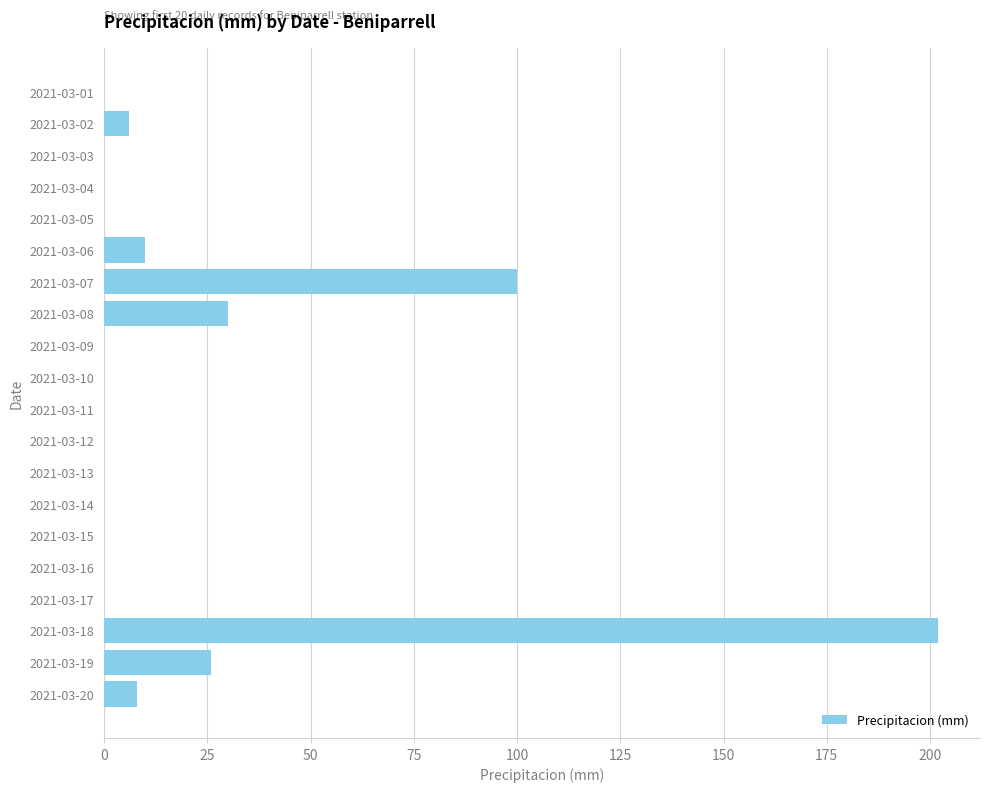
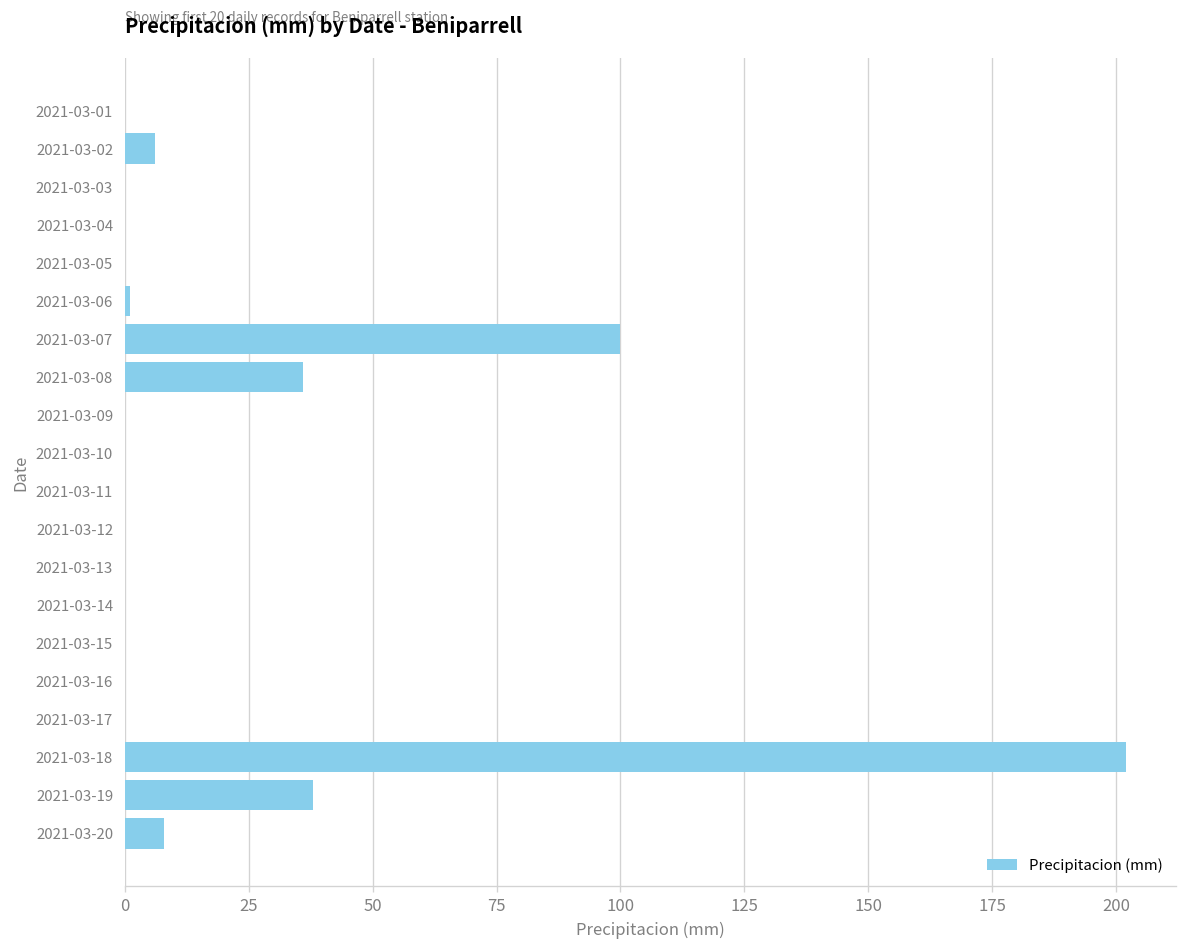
2021-03-06: 10 -> 1
2021-03-08: 30 -> 36
2021-03-19: 26 -> 38
